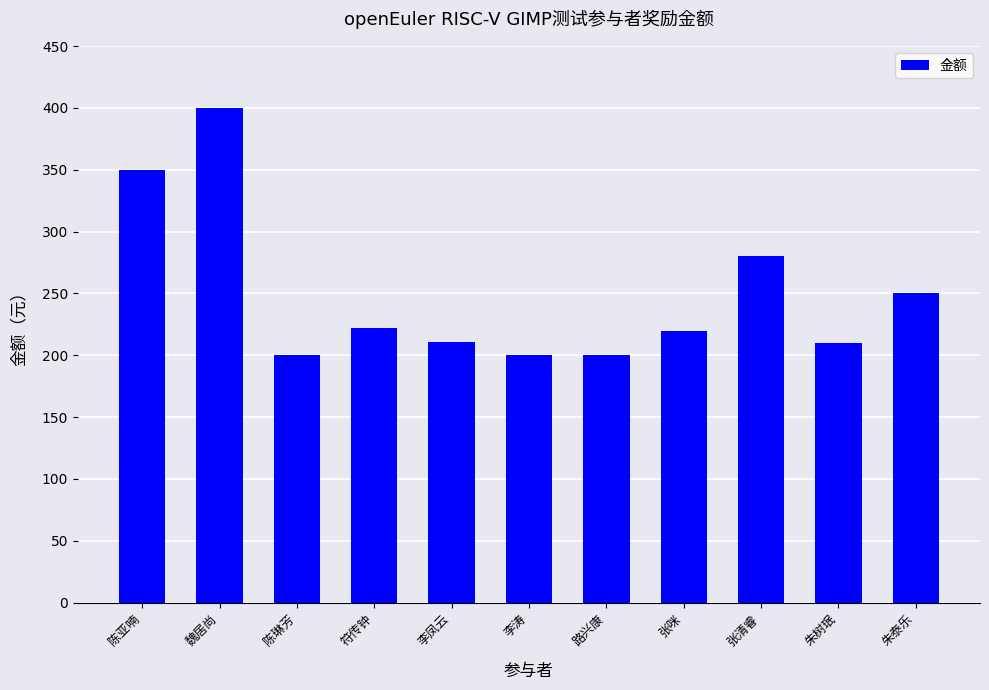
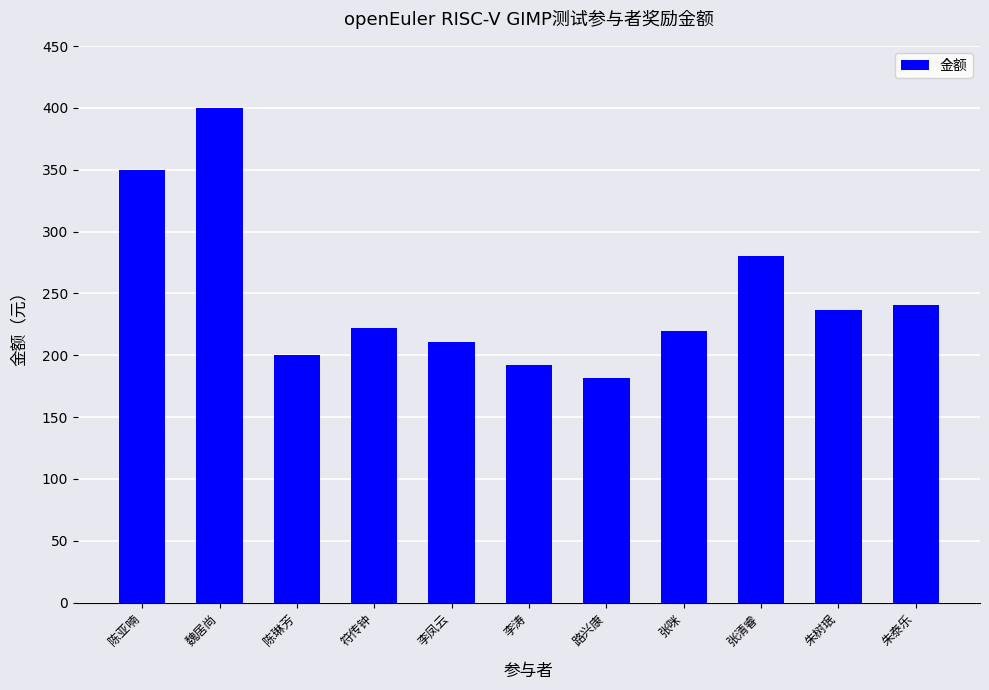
李涛: 200 -> 192
路兴康: 200 -> 182
朱树珉: 210 -> 237
朱泰乐: 250 -> 241
